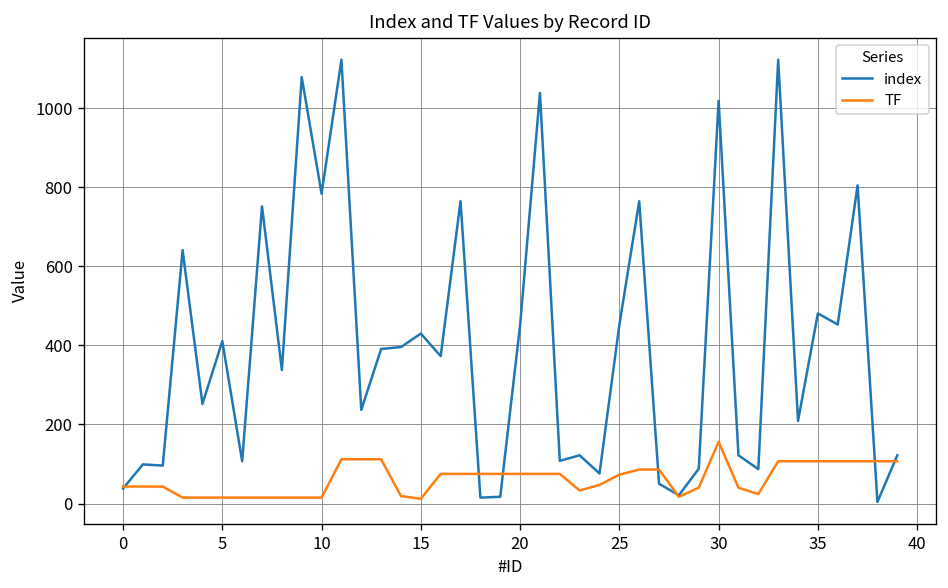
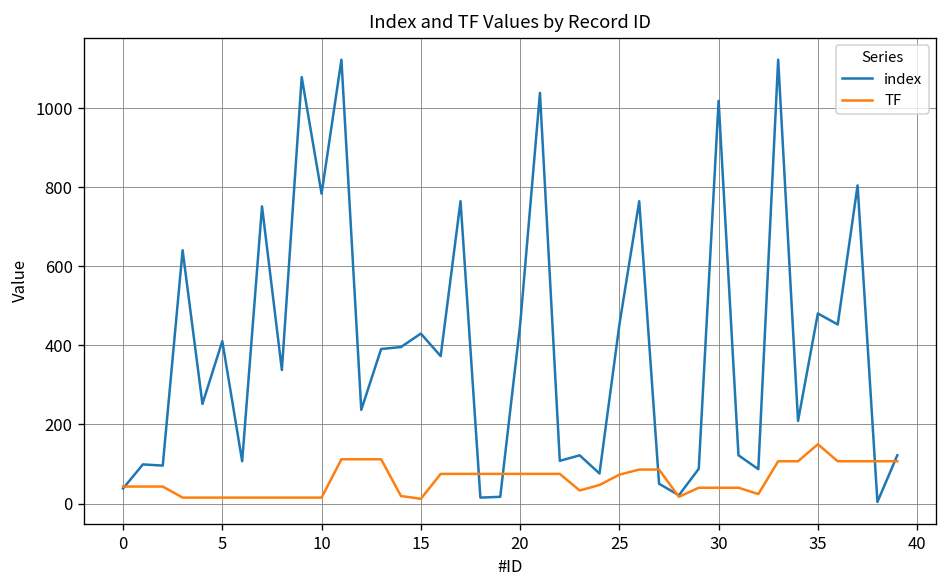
TF, 30: 160 -> 40
TF, 35: 110 -> 150
